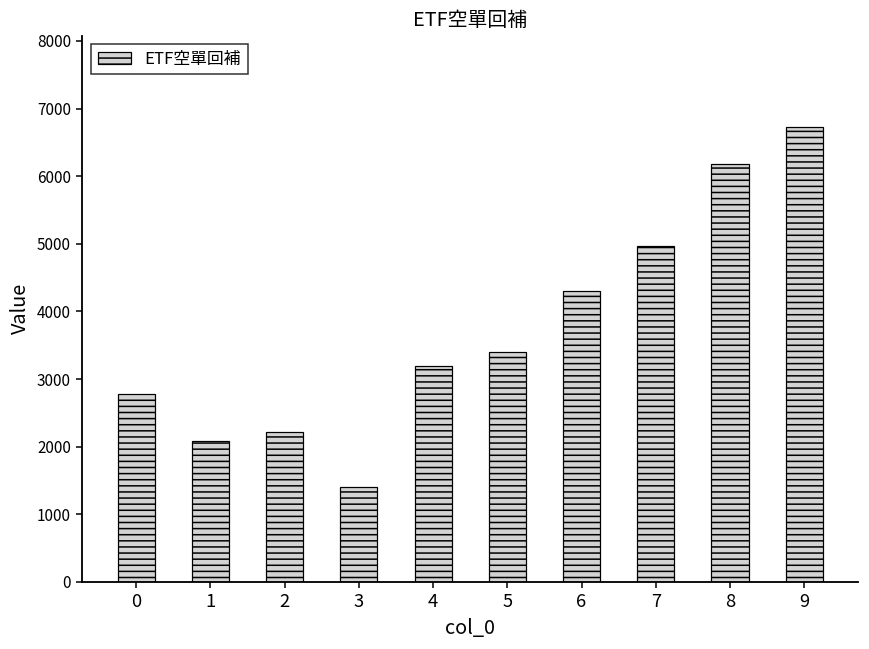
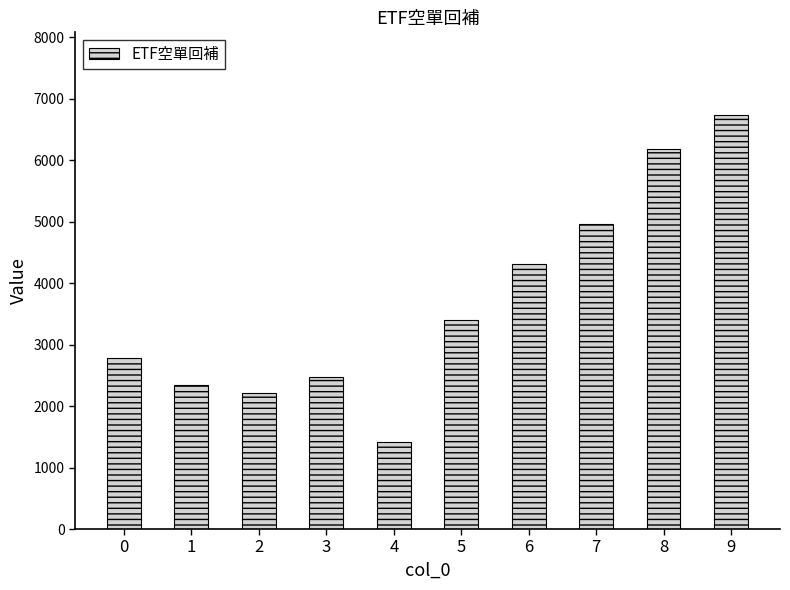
1: 2100 -> 2300
3: 1400 -> 2500
4: 3200 -> 1400
